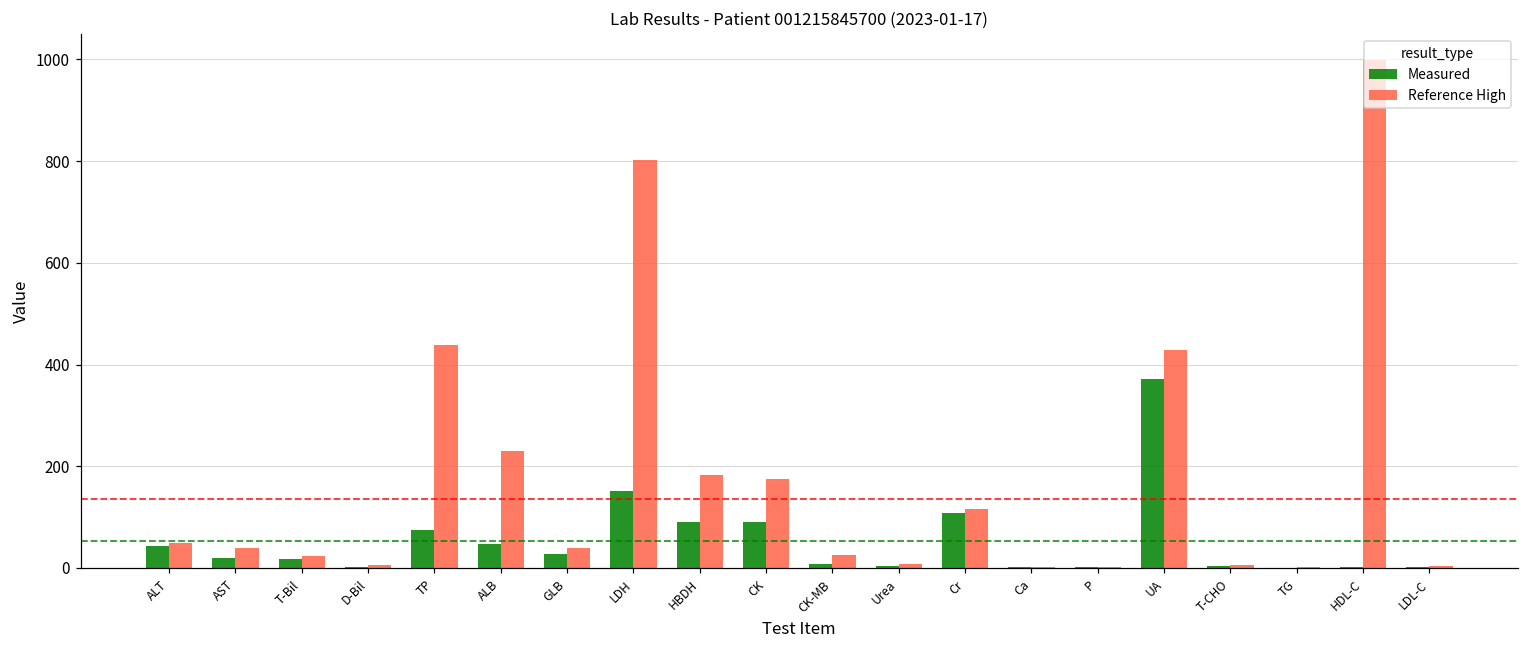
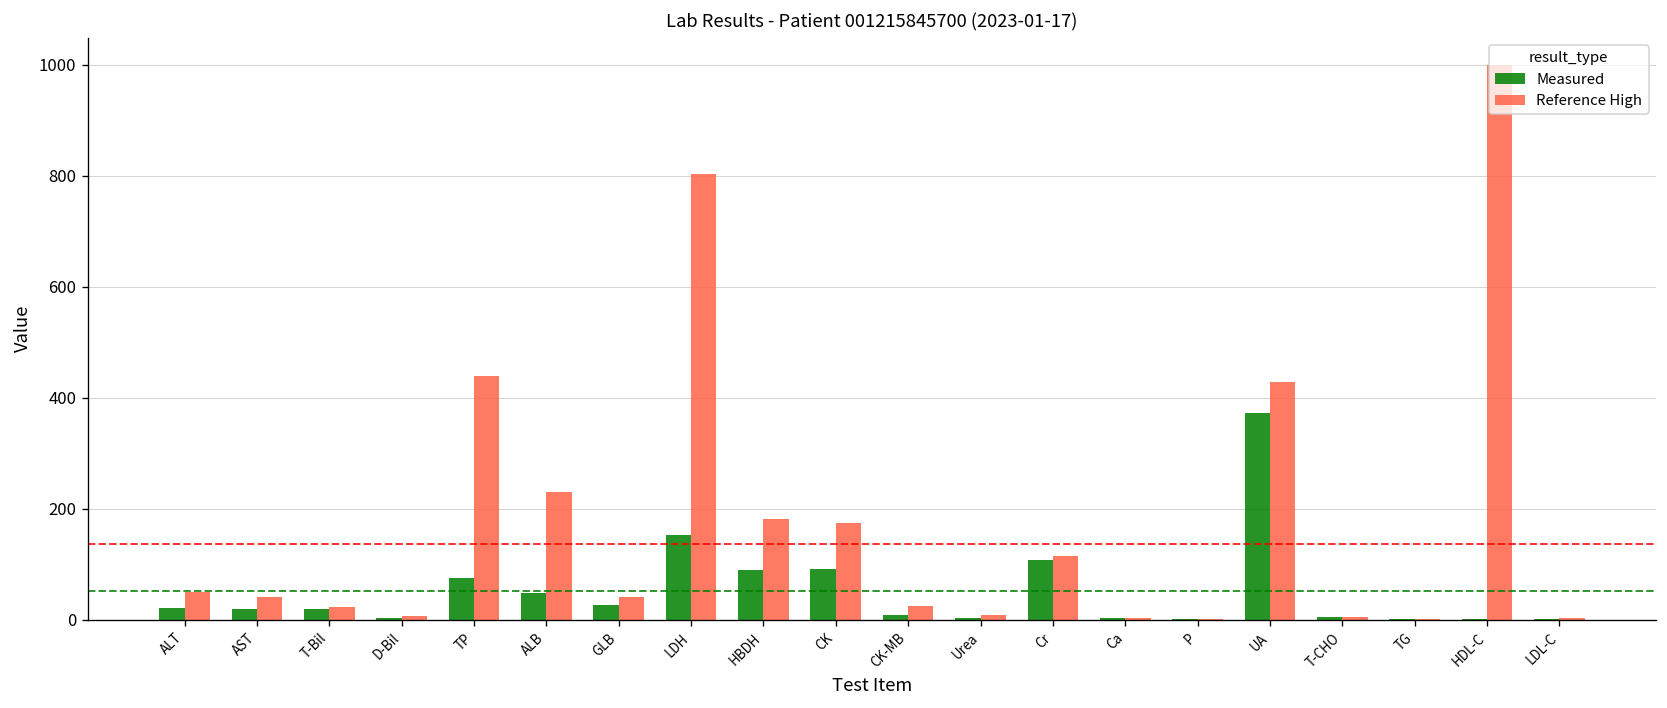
Measured, ALT: 40 -> 20
